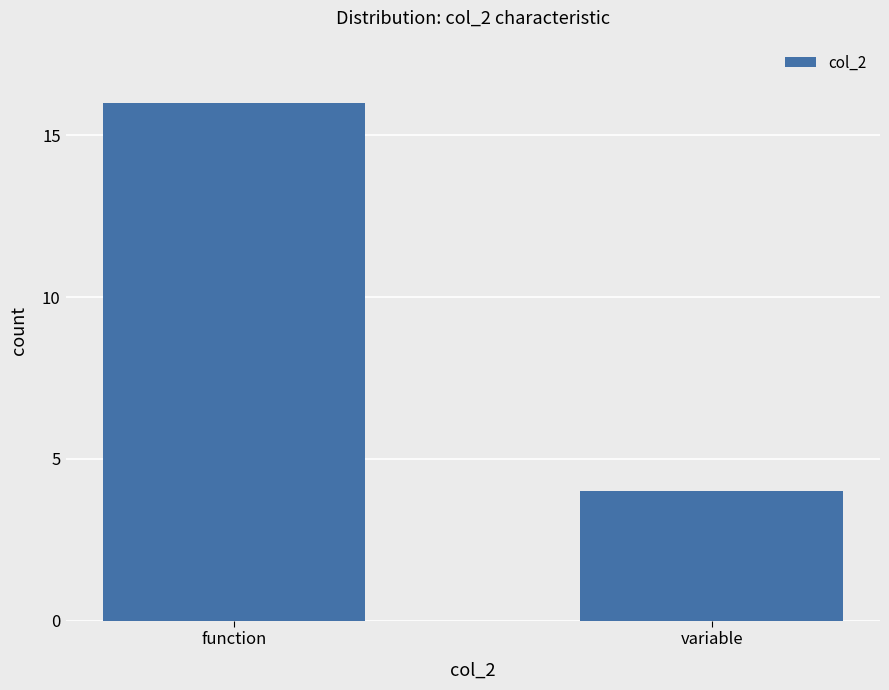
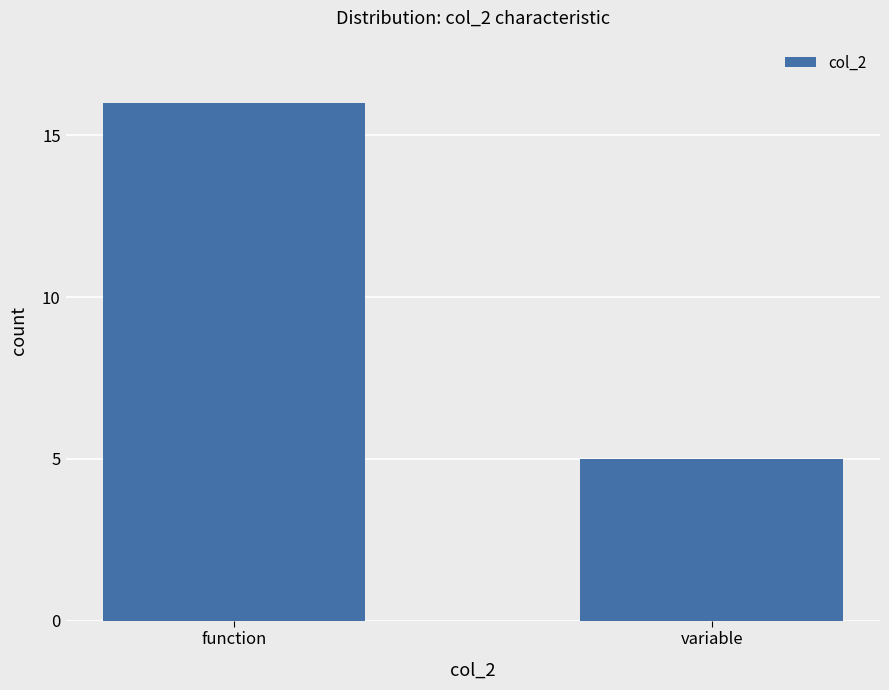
variable: 4 -> 5
